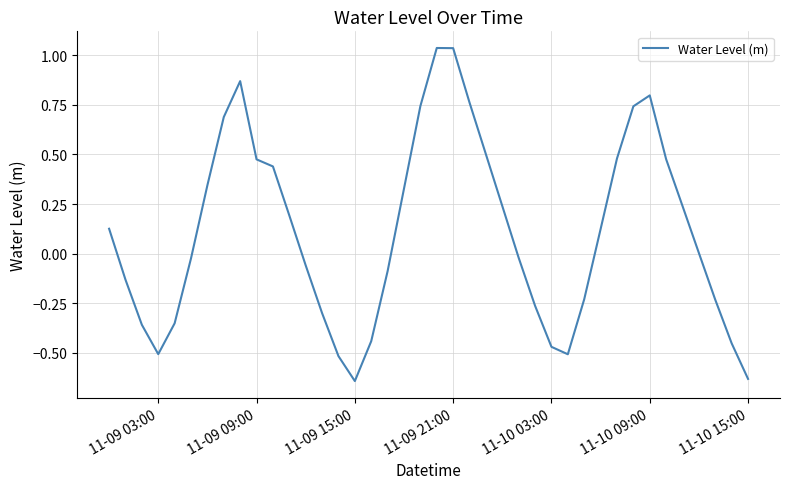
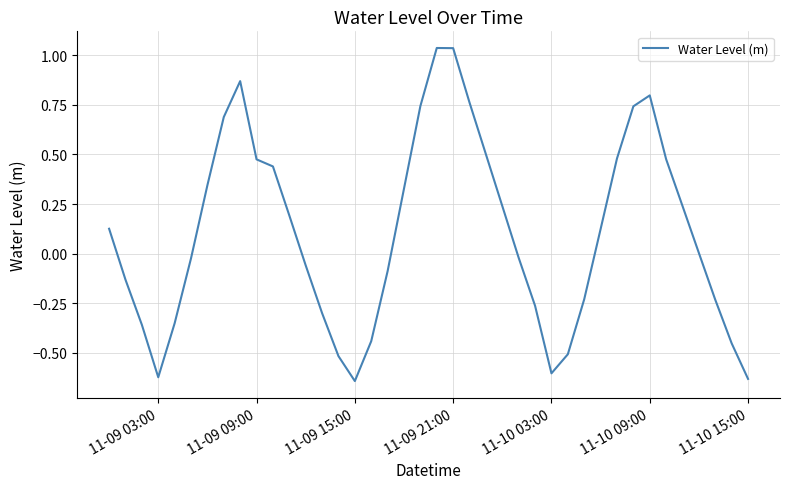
11-09 03:00: -0.51 -> -0.62
11-10 03:00: -0.47 -> -0.60
